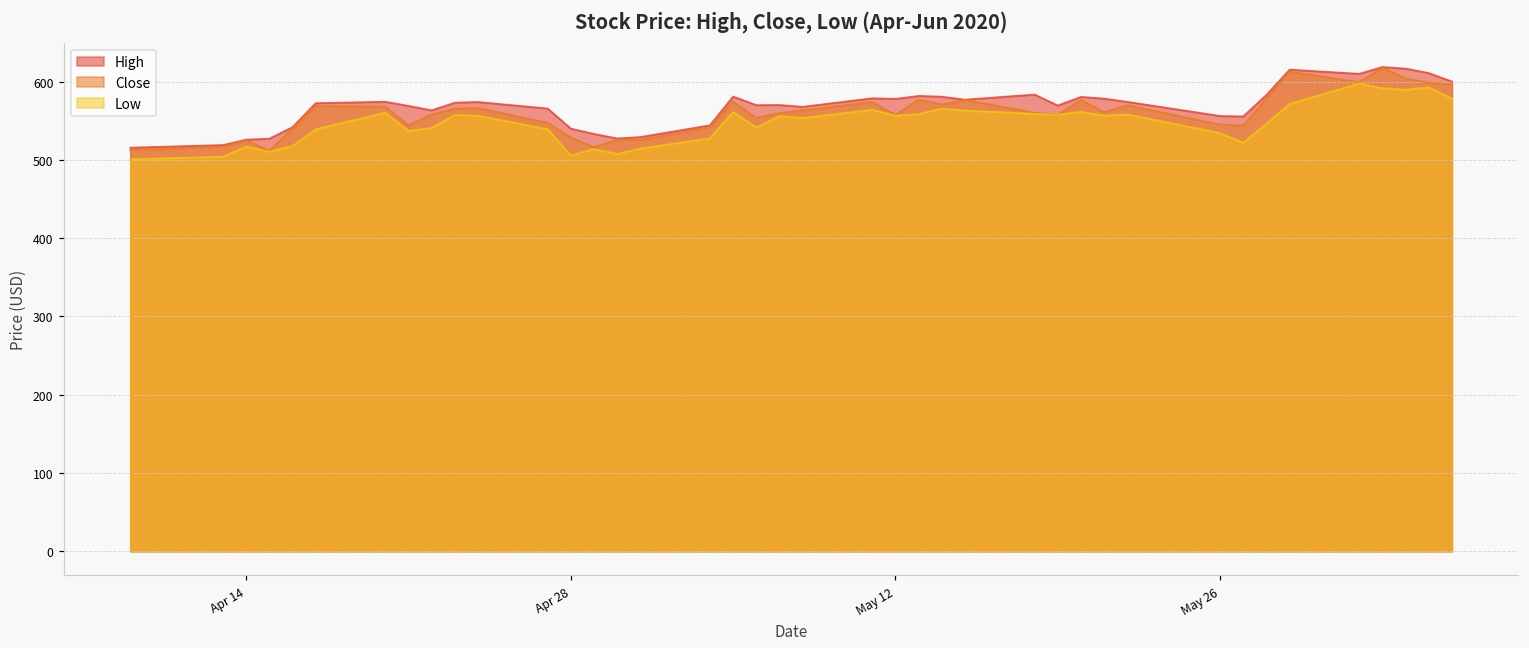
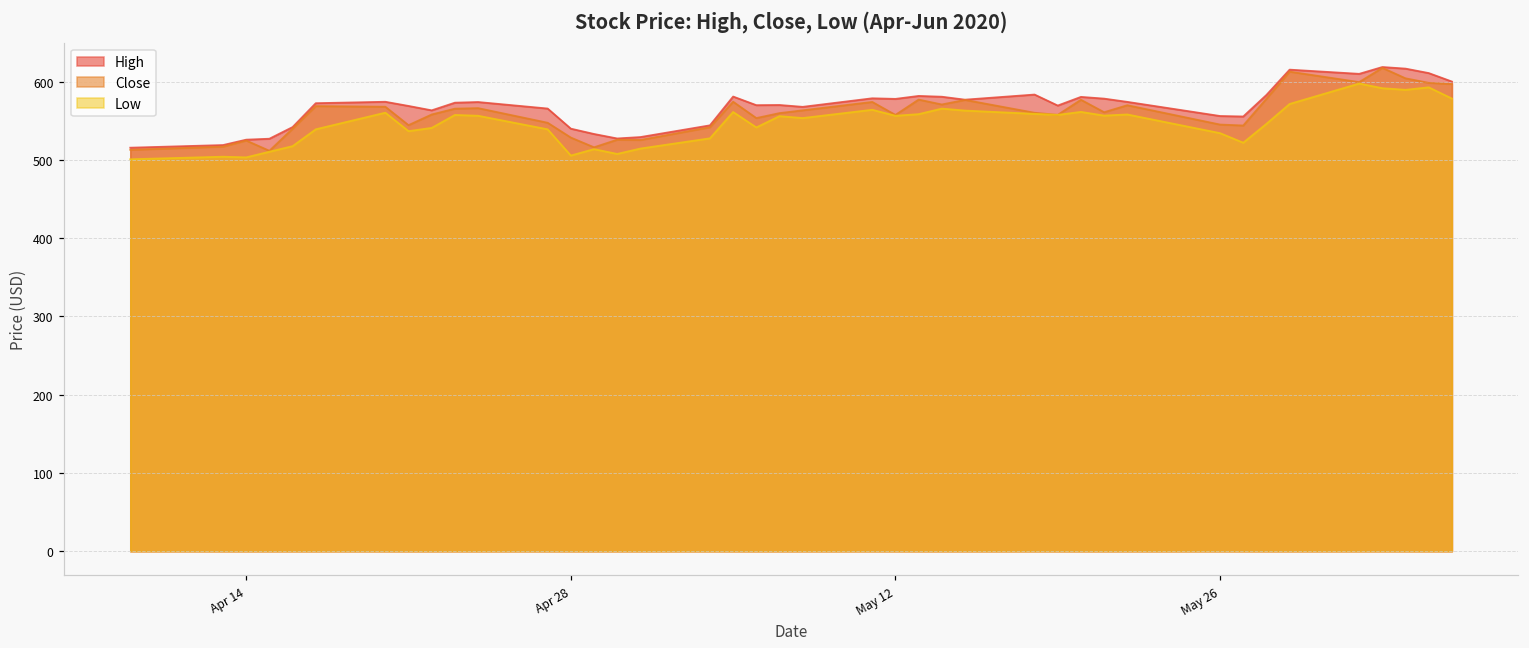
Low, Apr 14: 520 -> 500
